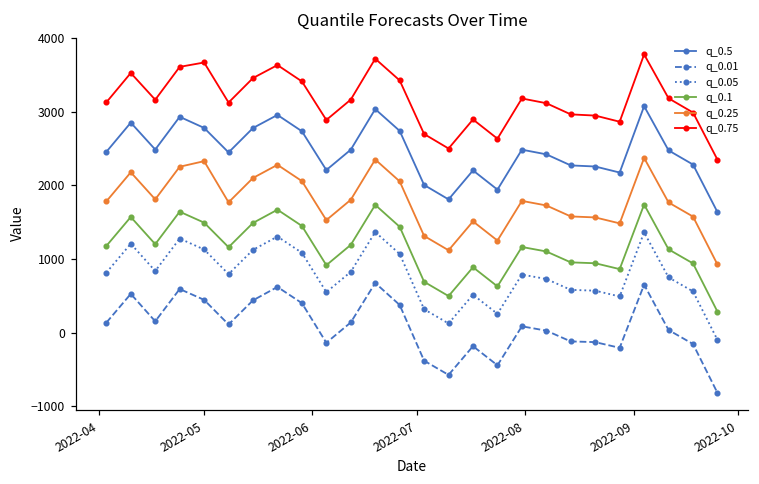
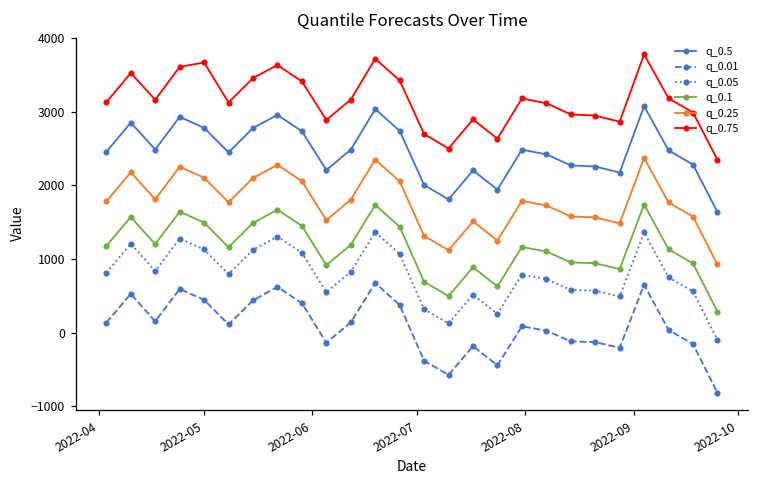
q_0.25, 2022-05: 2300 -> 2100
